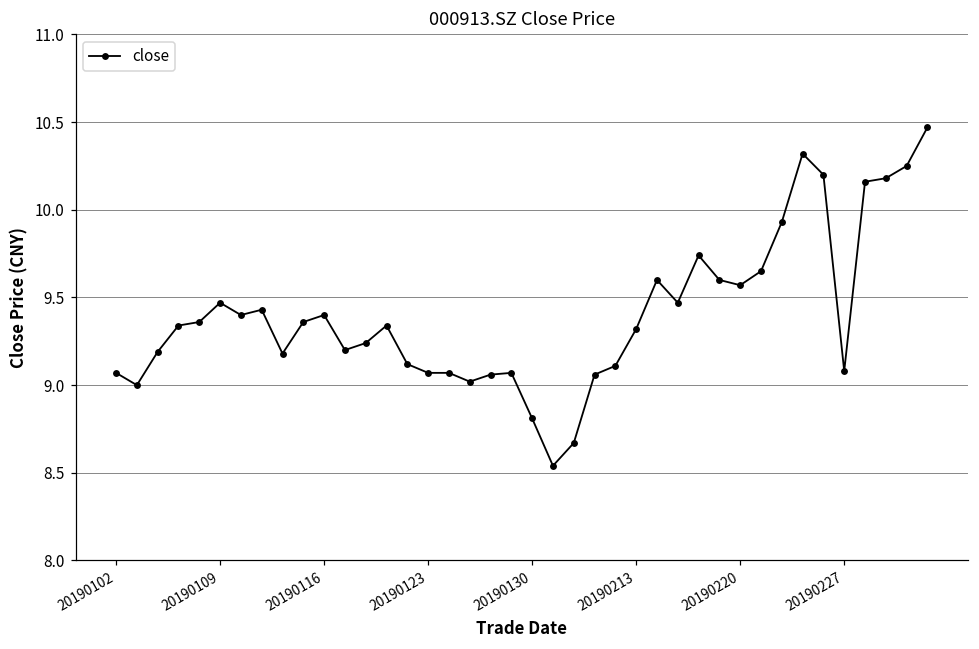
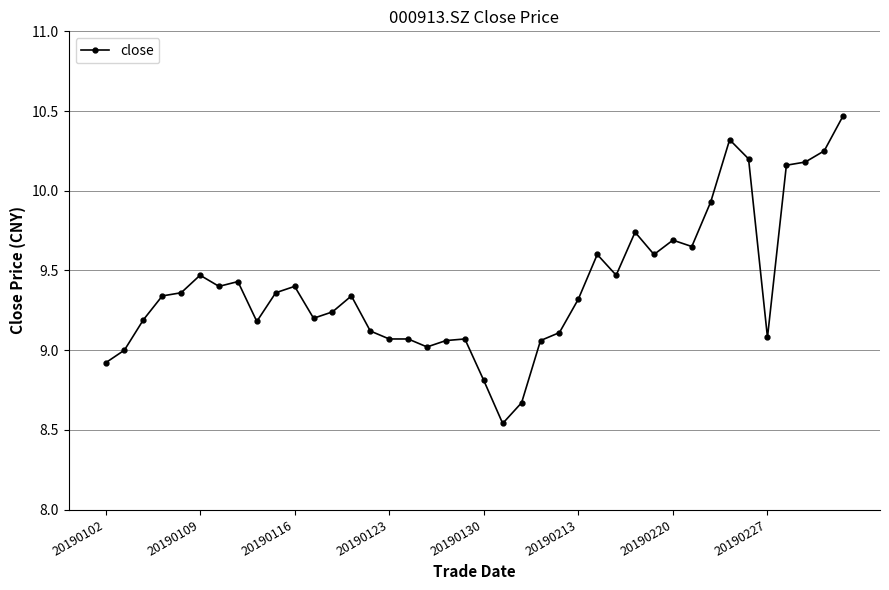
20190102: 9.07 -> 8.92
20190220: 9.57 -> 9.69
